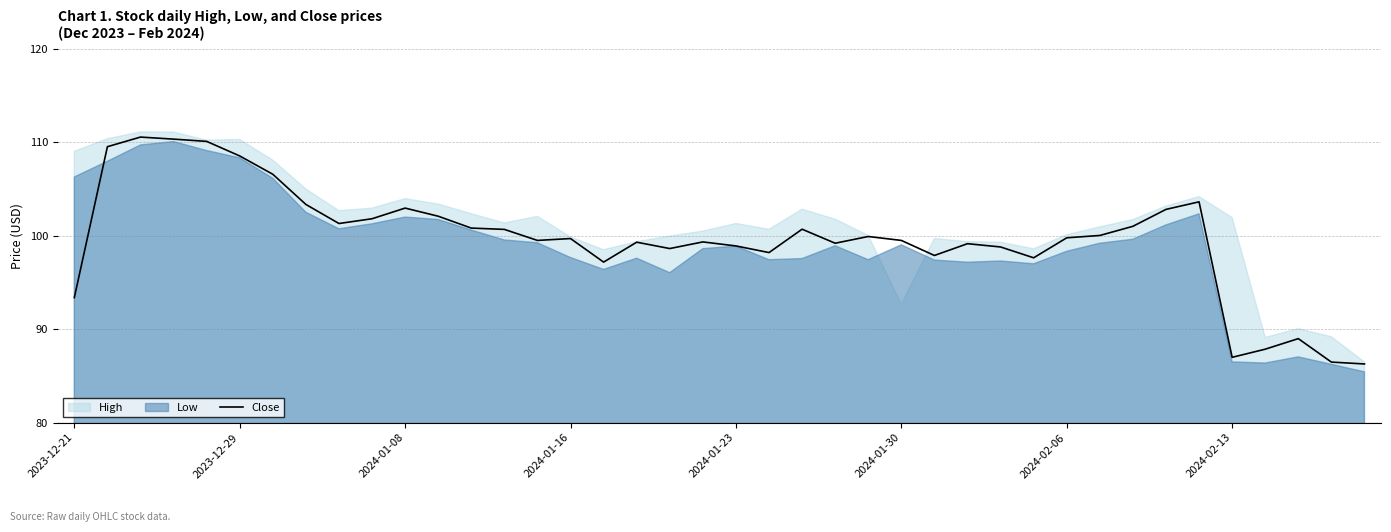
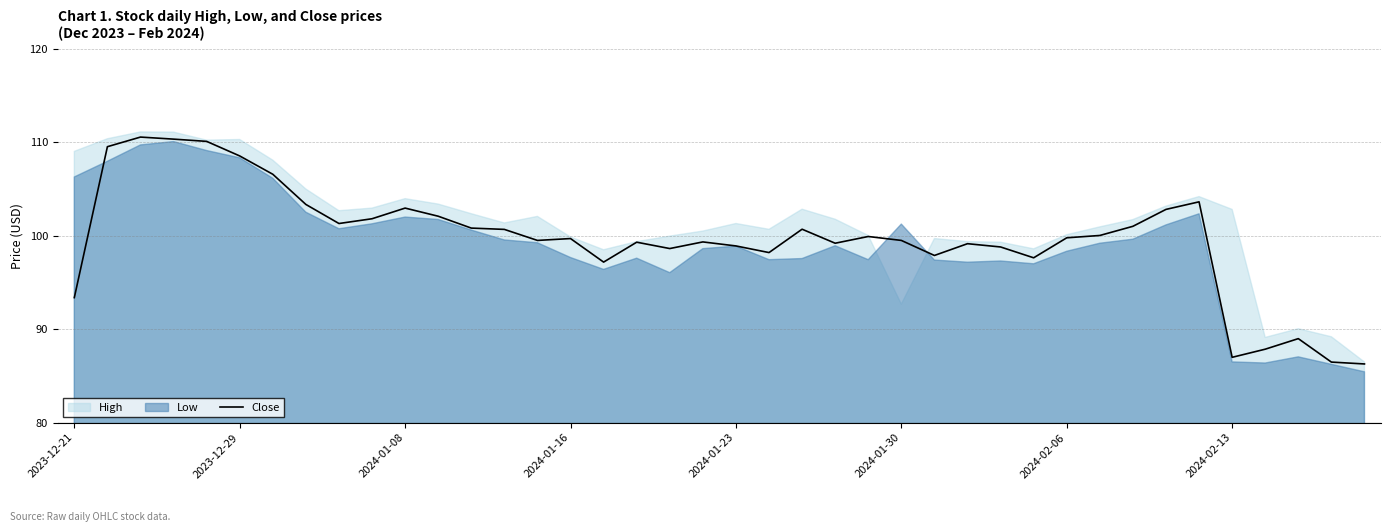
Low, 2024-01-30: 99 -> 101
High, 2024-02-13: 102 -> 103
